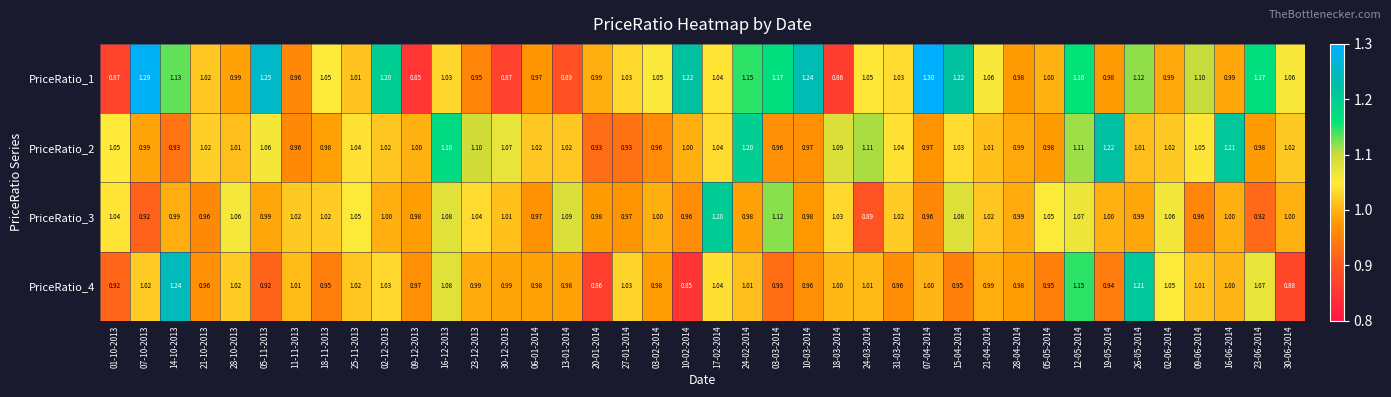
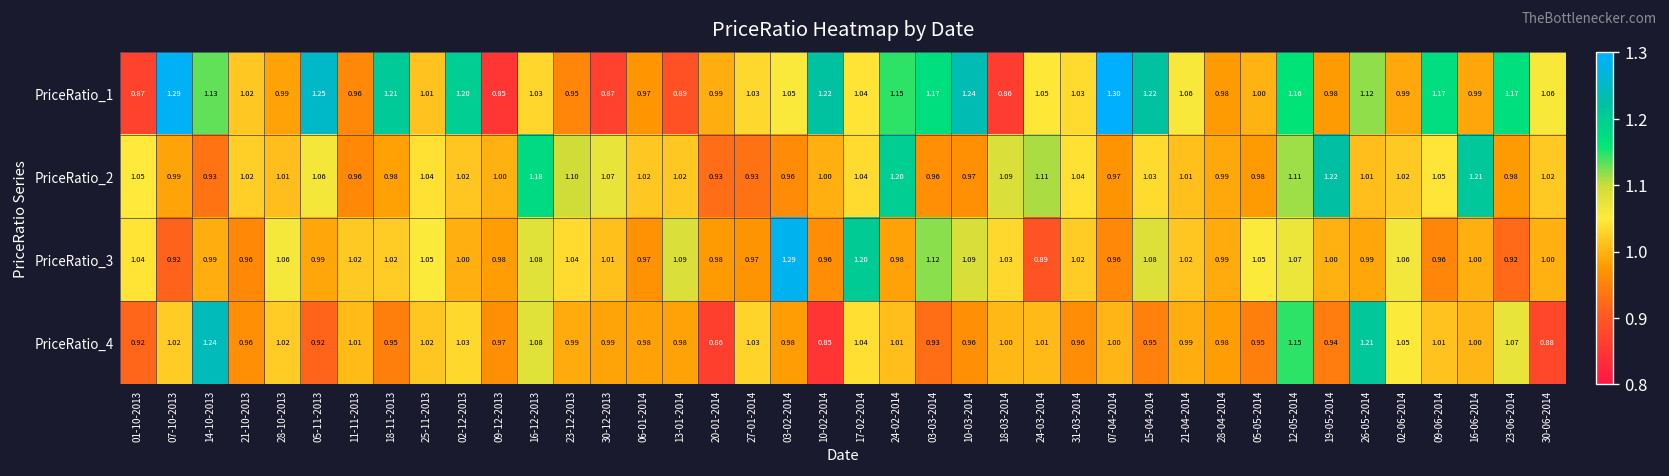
PriceRatio_1, 18-11-2013: 1.05 -> 1.21
PriceRatio_1, 09-06-2014: 1.10 -> 1.17
PriceRatio_3, 03-02-2014: 1.00 -> 1.29
PriceRatio_3, 10-03-2014: 0.98 -> 1.09
